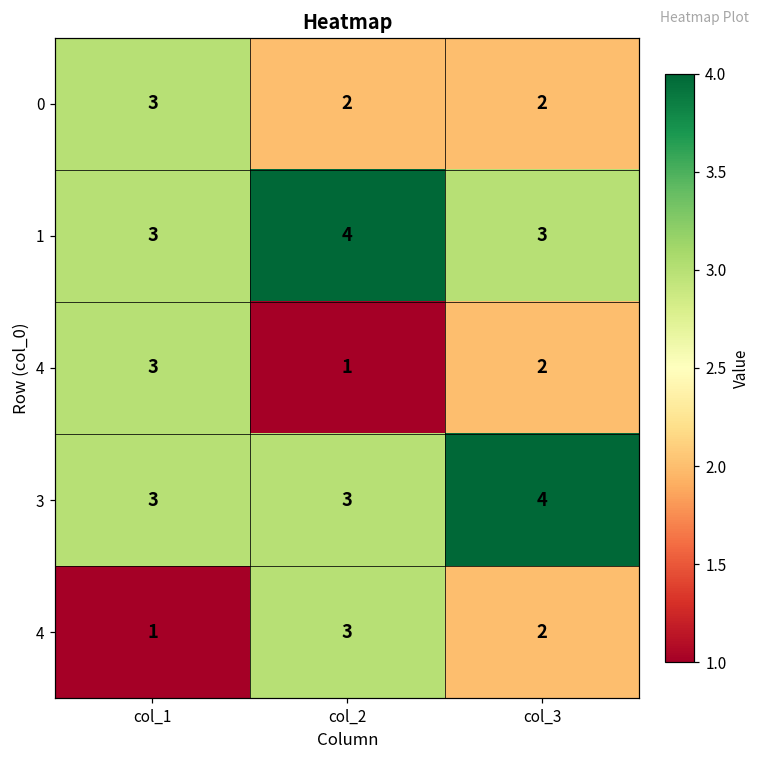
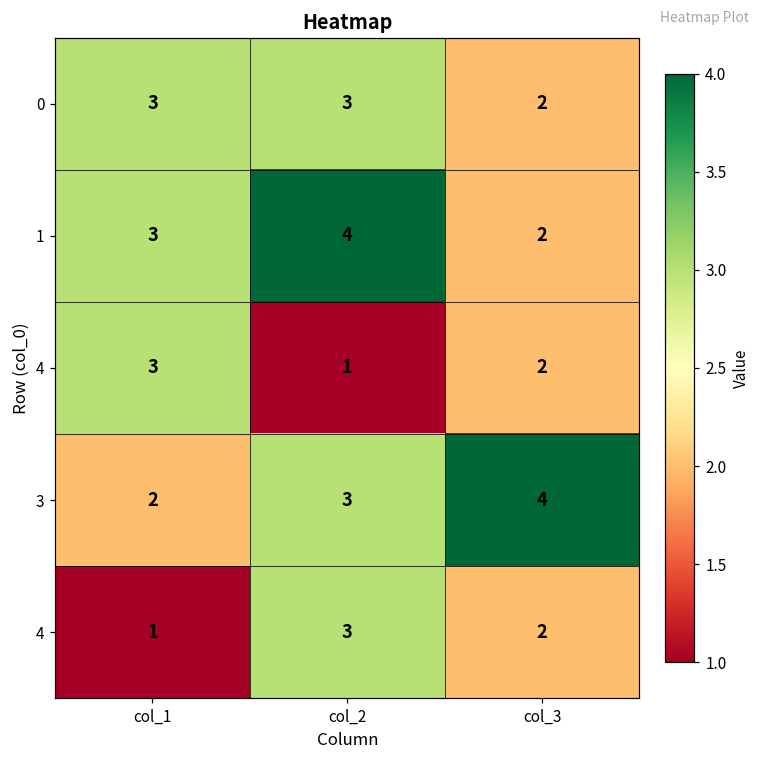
0, col_2: 2 -> 3
1, col_3: 3 -> 2
3, col_1: 3 -> 2
